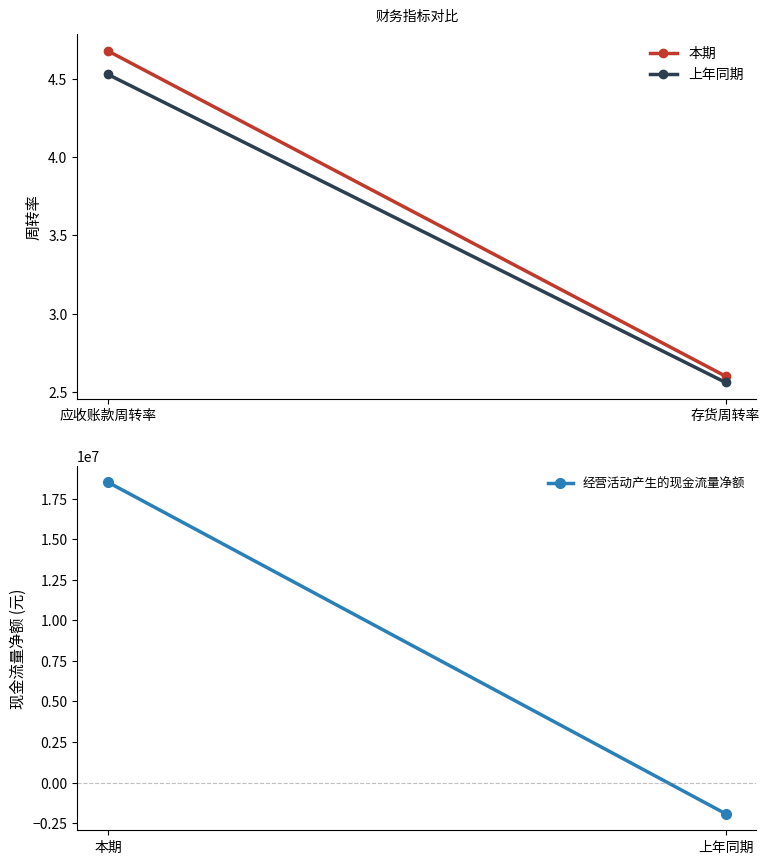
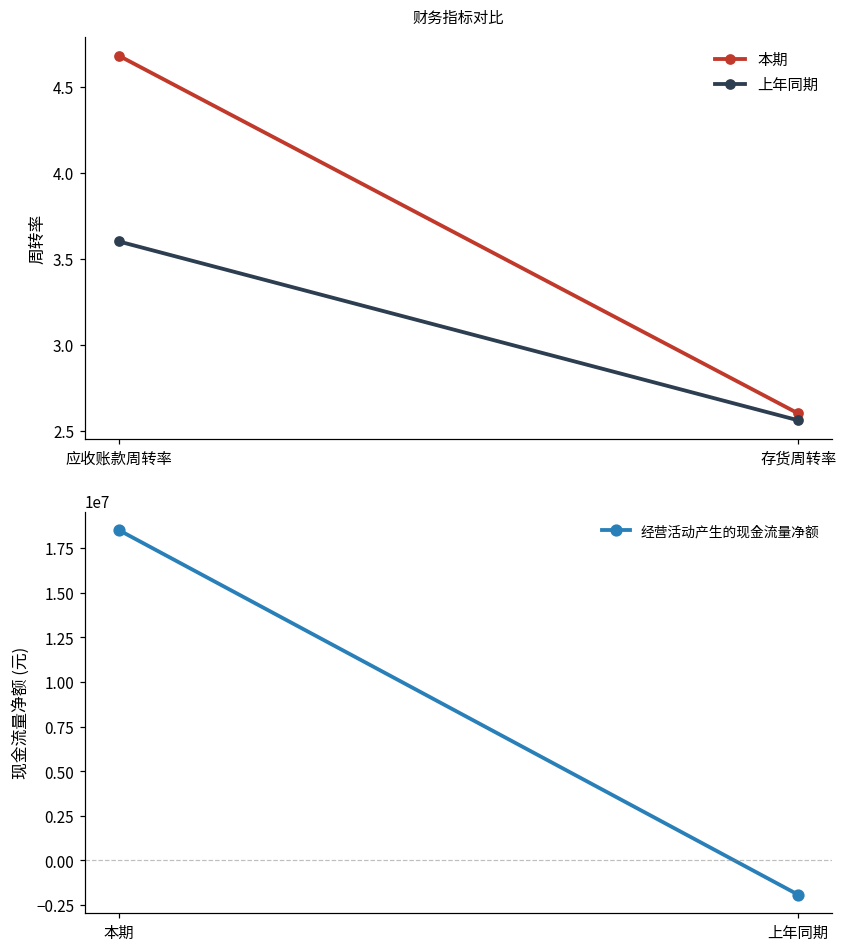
财务指标对比, 上年同期, 应收账款周转率: 4.53 -> 3.60
